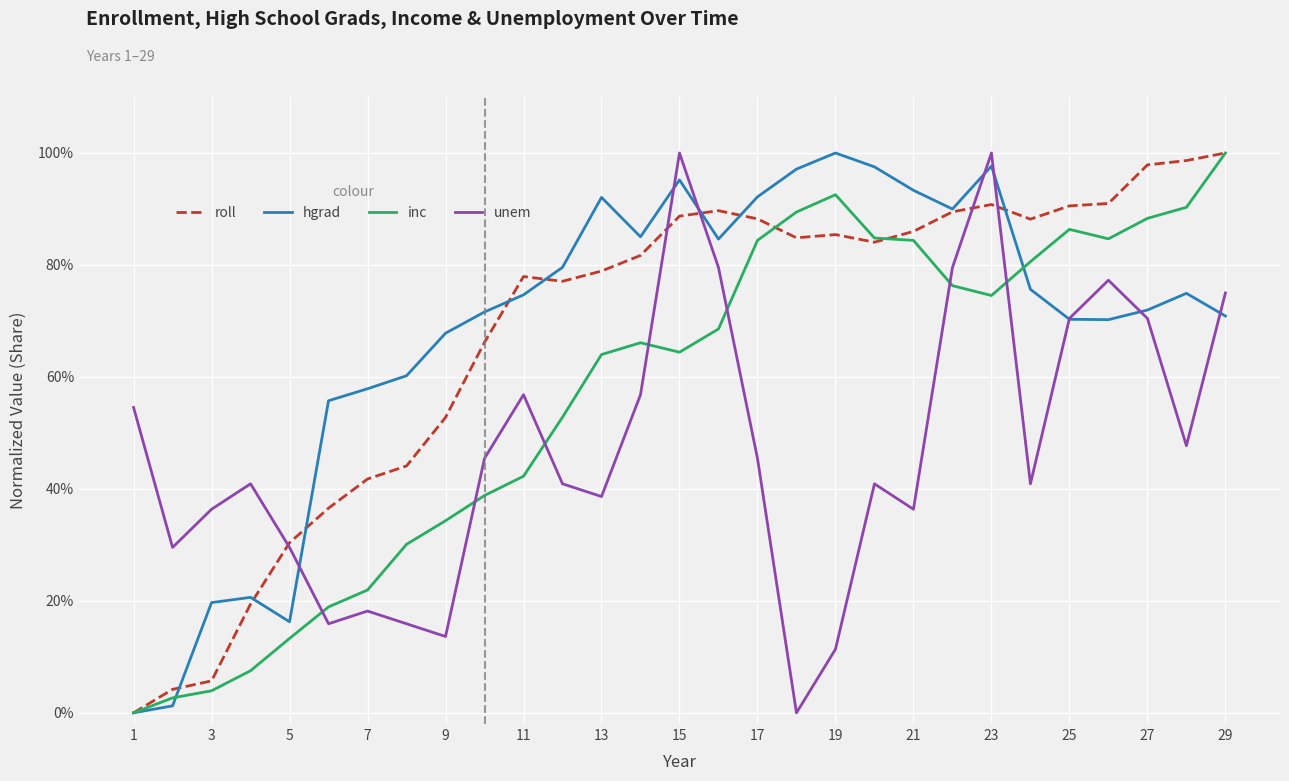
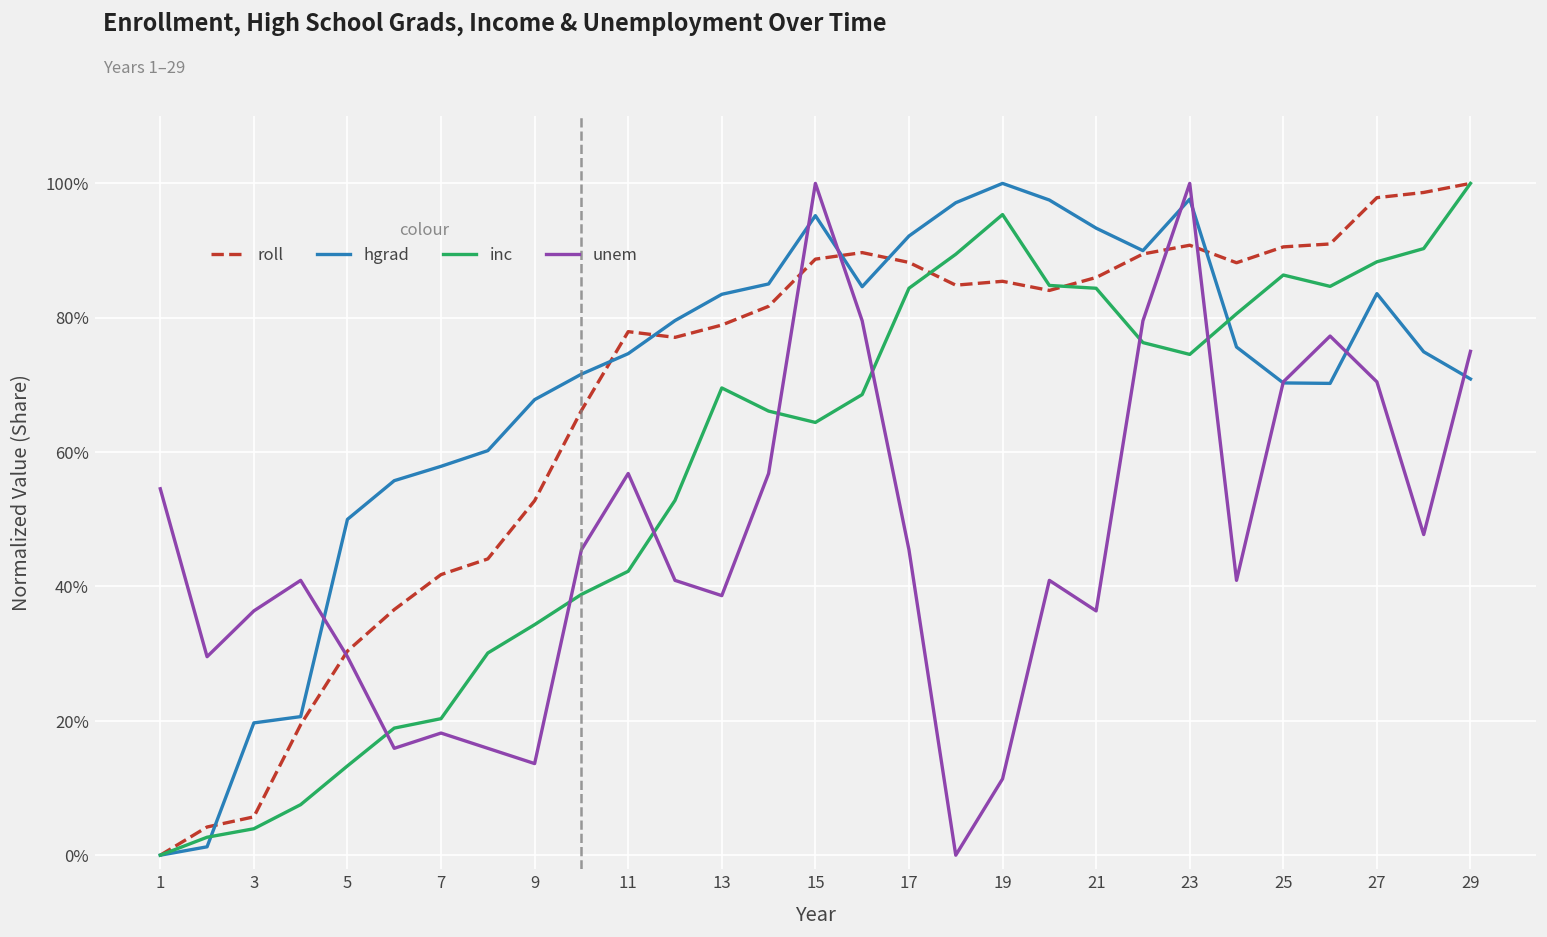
hgrad, 5: 16% -> 50%
inc, 7: 22% -> 20%
hgrad, 13: 92% -> 83%
inc, 13: 64% -> 70%
inc, 19: 93% -> 95%
hgrad, 27: 72% -> 84%
